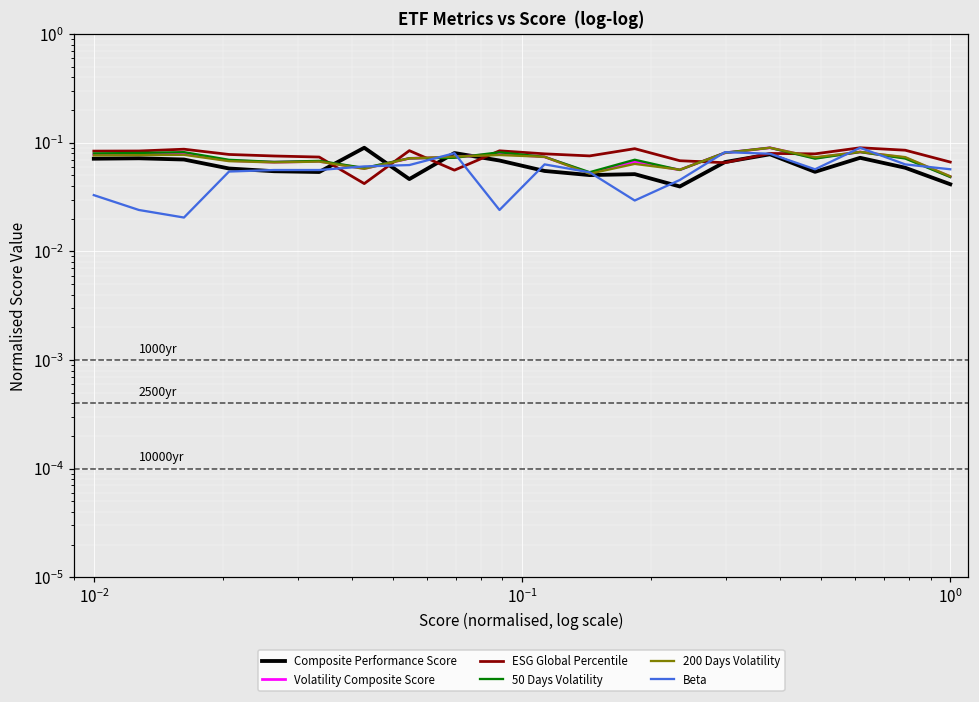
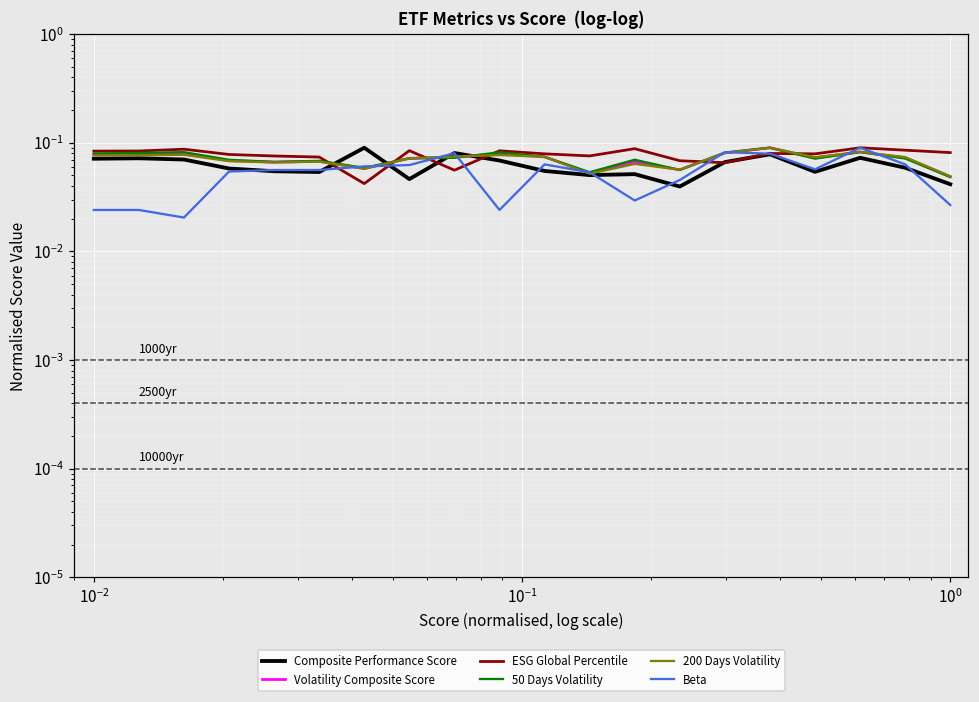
Beta, 10^-2: 0.033 -> 0.024
ESG Global Percentile, 10^0: 0.07 -> 0.08
Beta, 10^0: 0.06 -> 0.027
